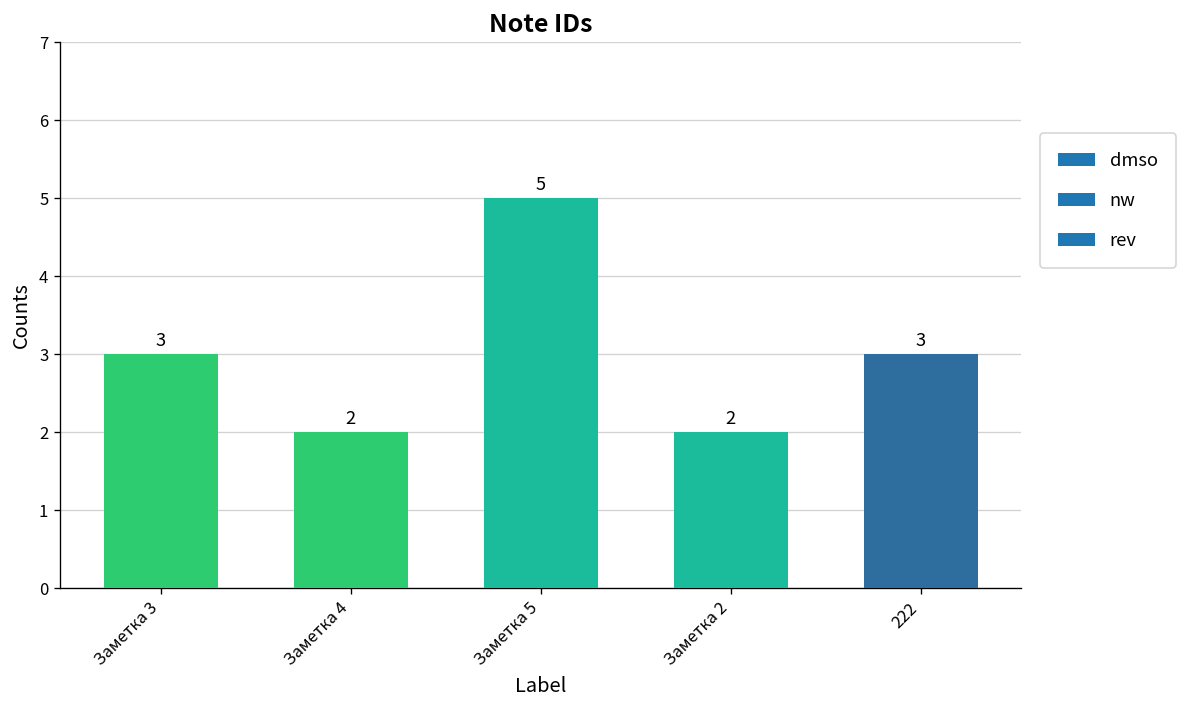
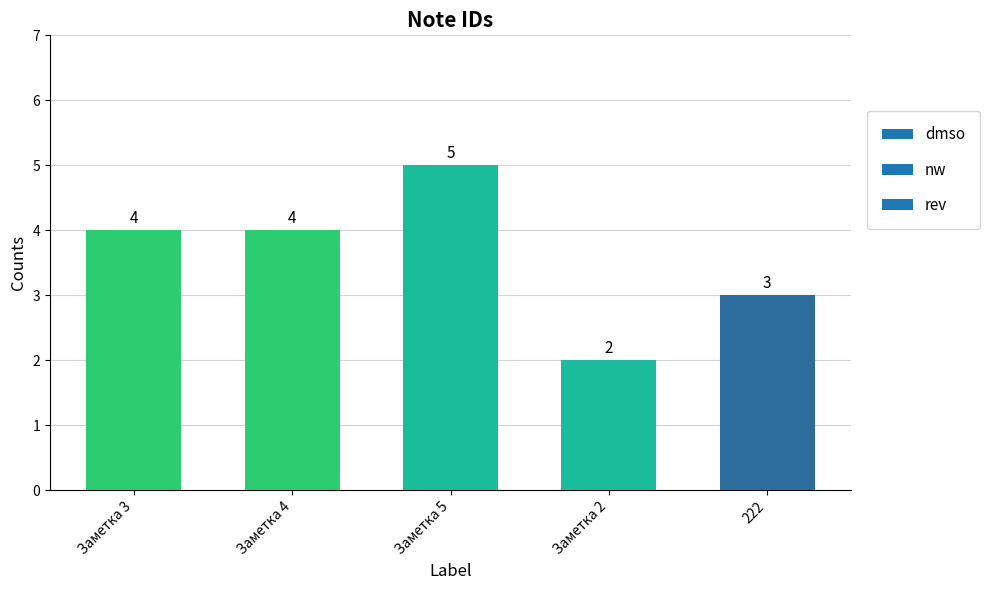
Заметка 3: 3 -> 4
Заметка 4: 2 -> 4
